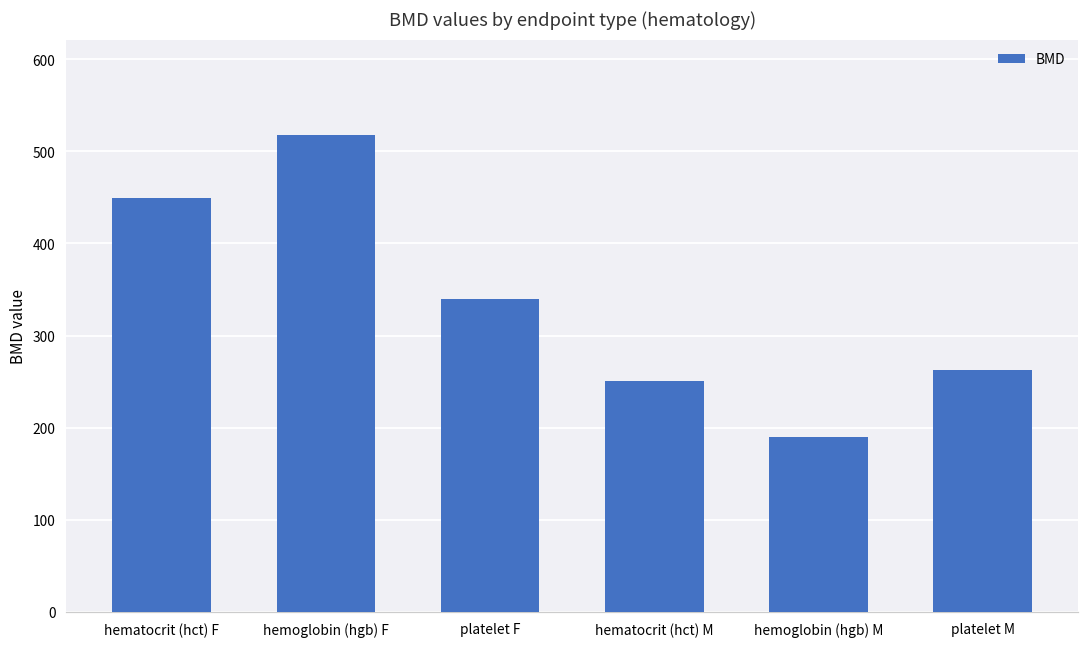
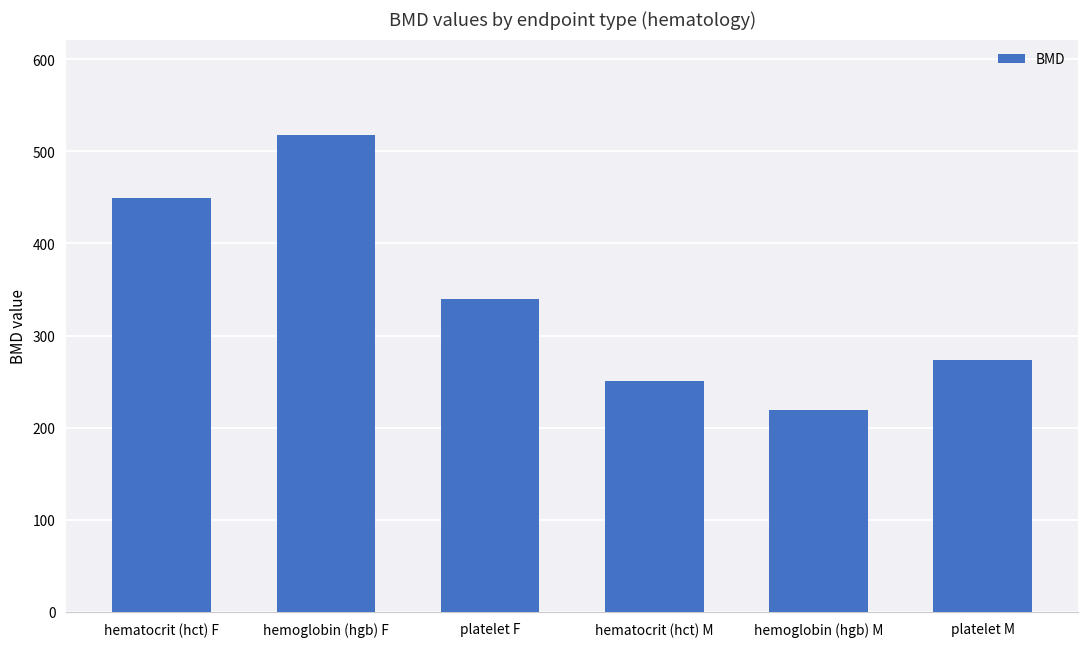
hemoglobin (hgb) M: 190 -> 220
platelet M: 260 -> 270
